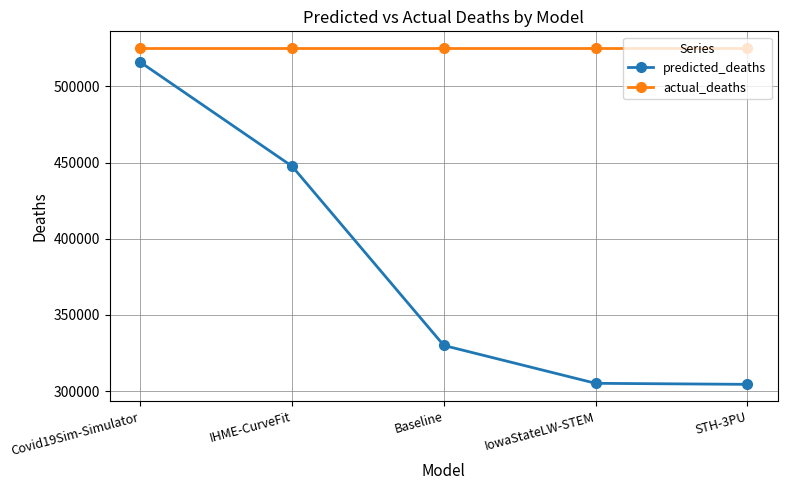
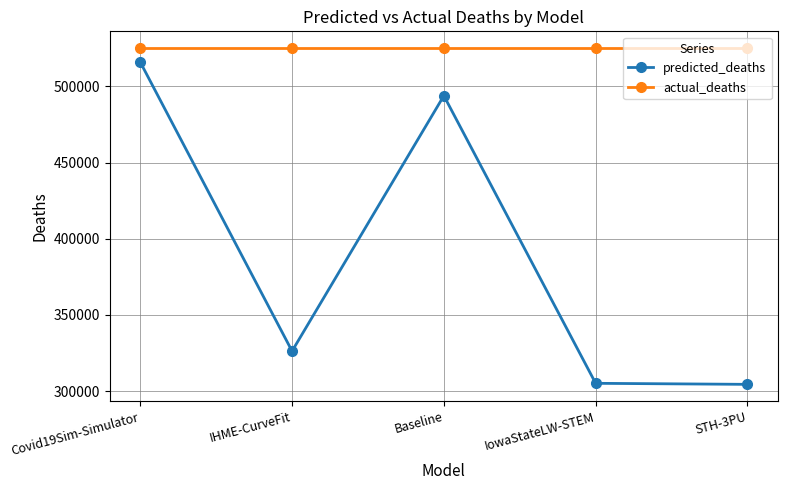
predicted_deaths, IHME-CurveFit: 448000 -> 326000
predicted_deaths, Baseline: 330000 -> 494000
